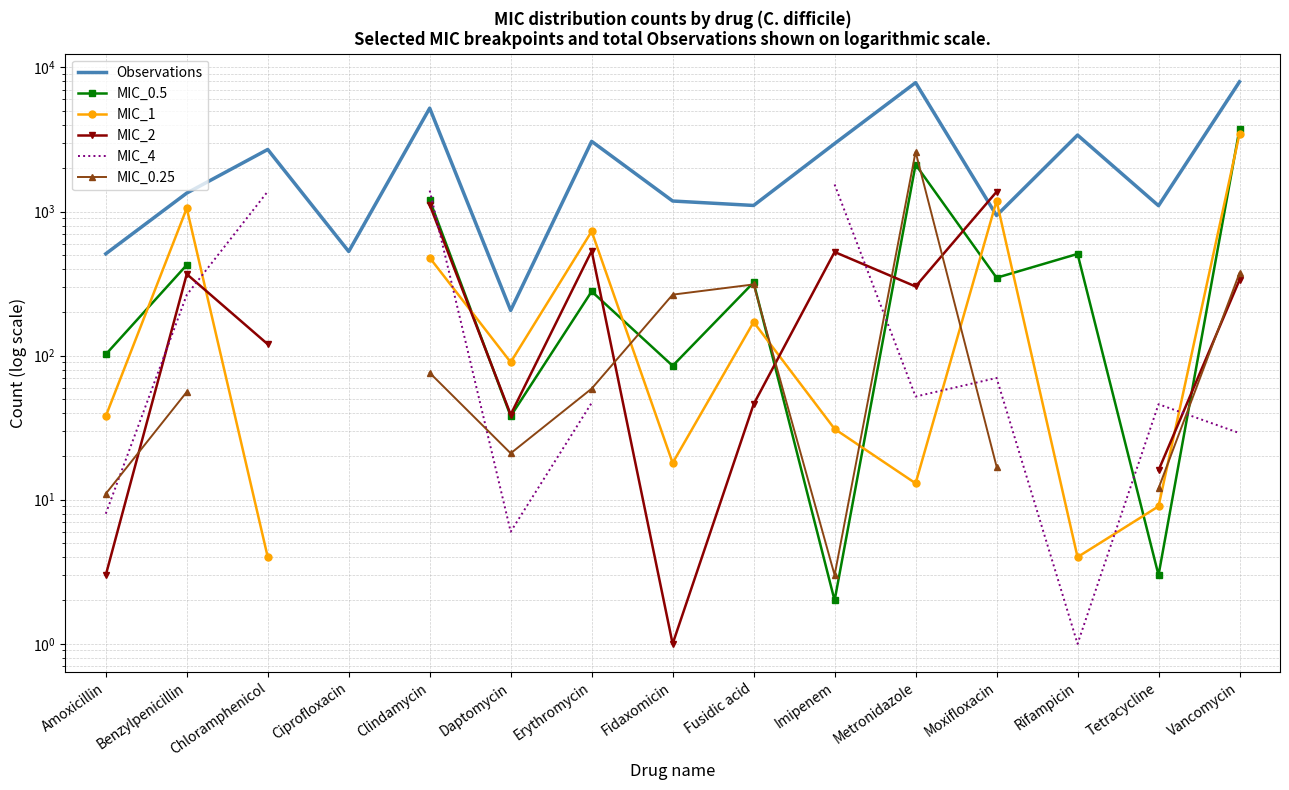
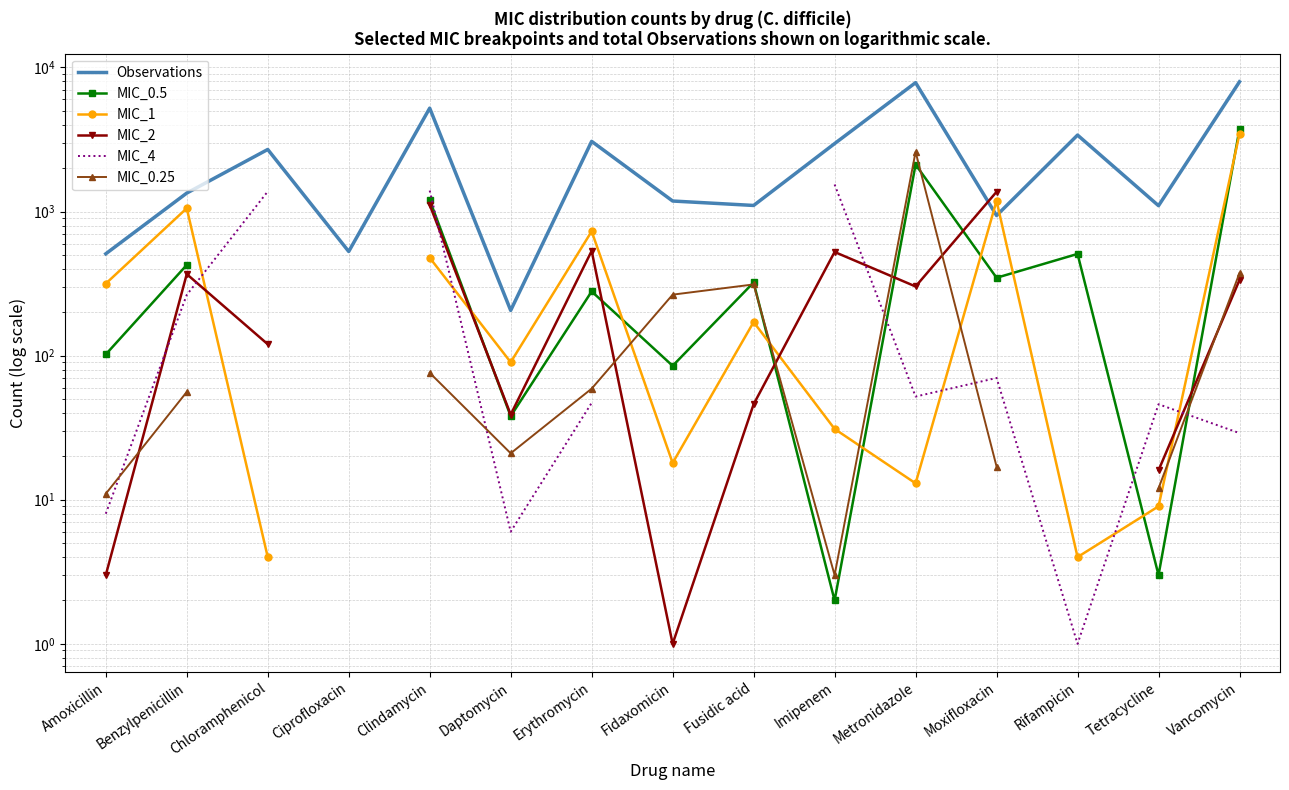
MIC_1, Amoxicillin: 38 -> 320
